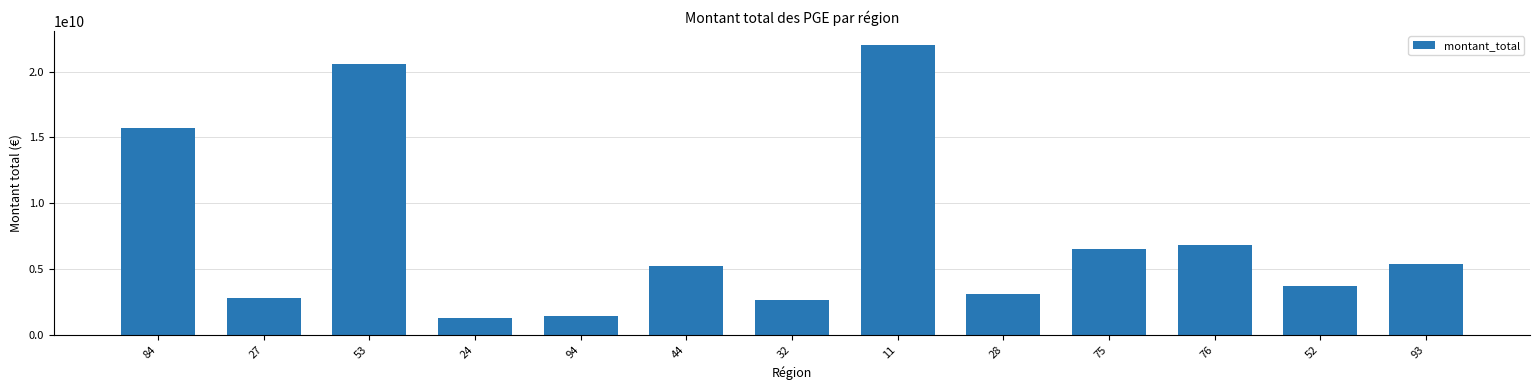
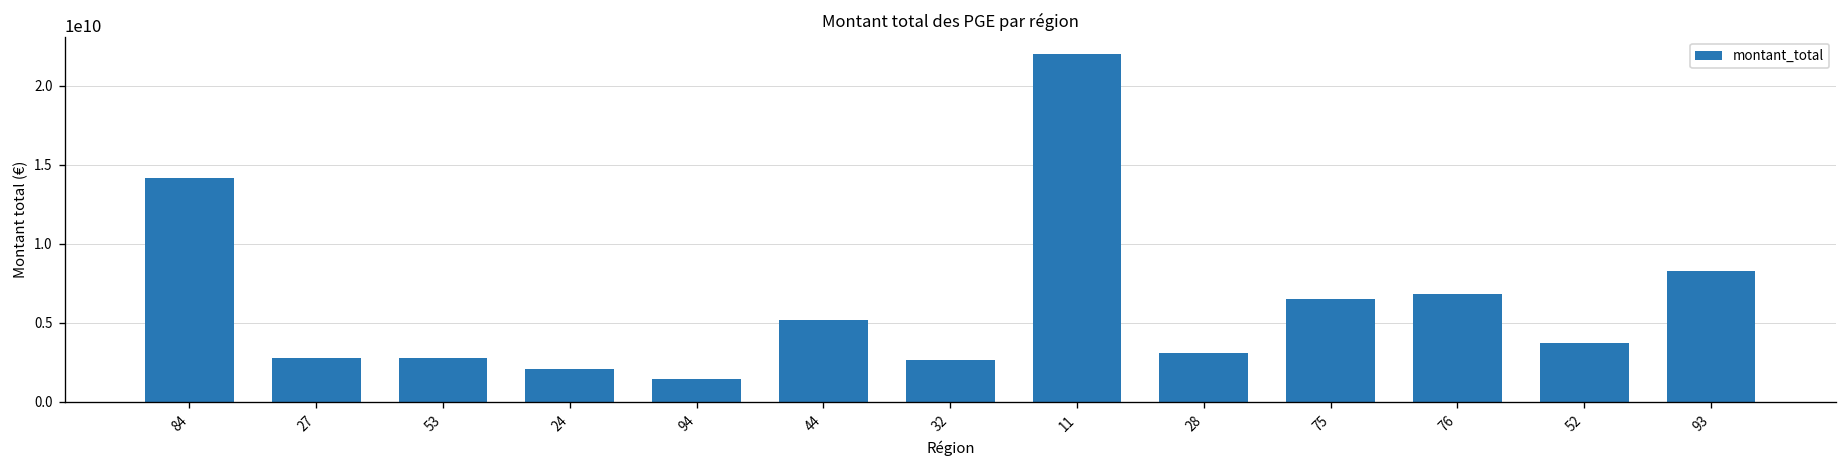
84: 15700000000 -> 14200000000
53: 20600000000 -> 2800000000
24: 1300000000 -> 2100000000
93: 5400000000 -> 8300000000
